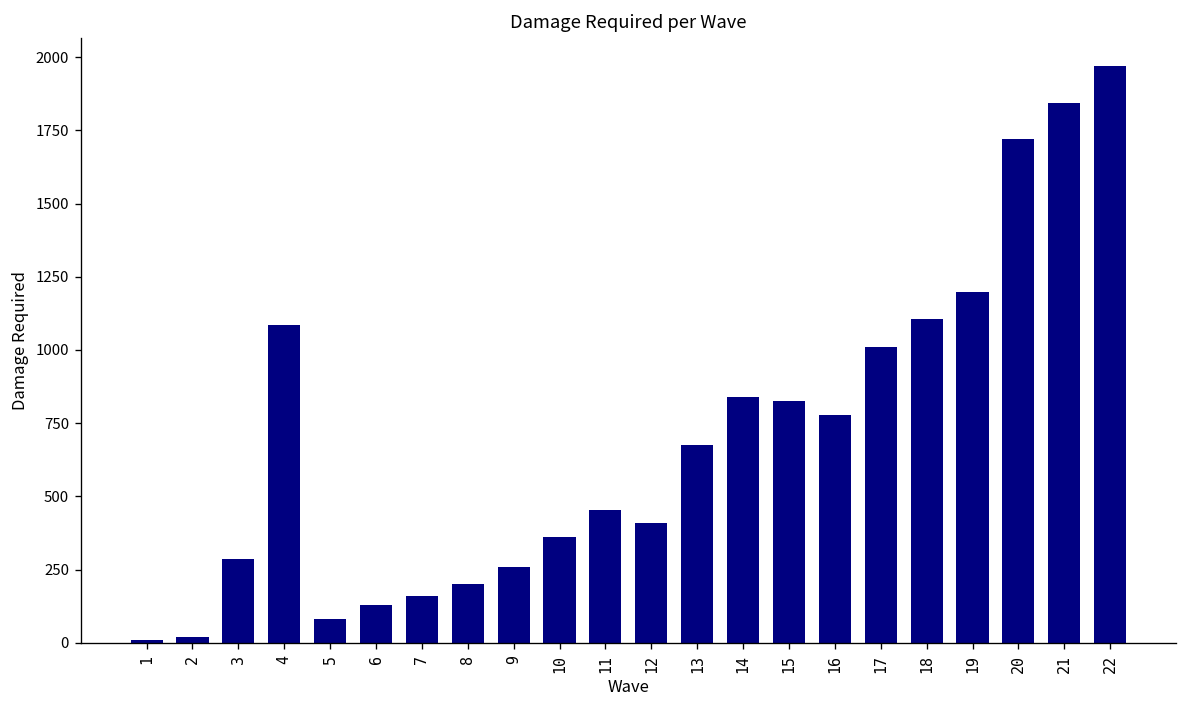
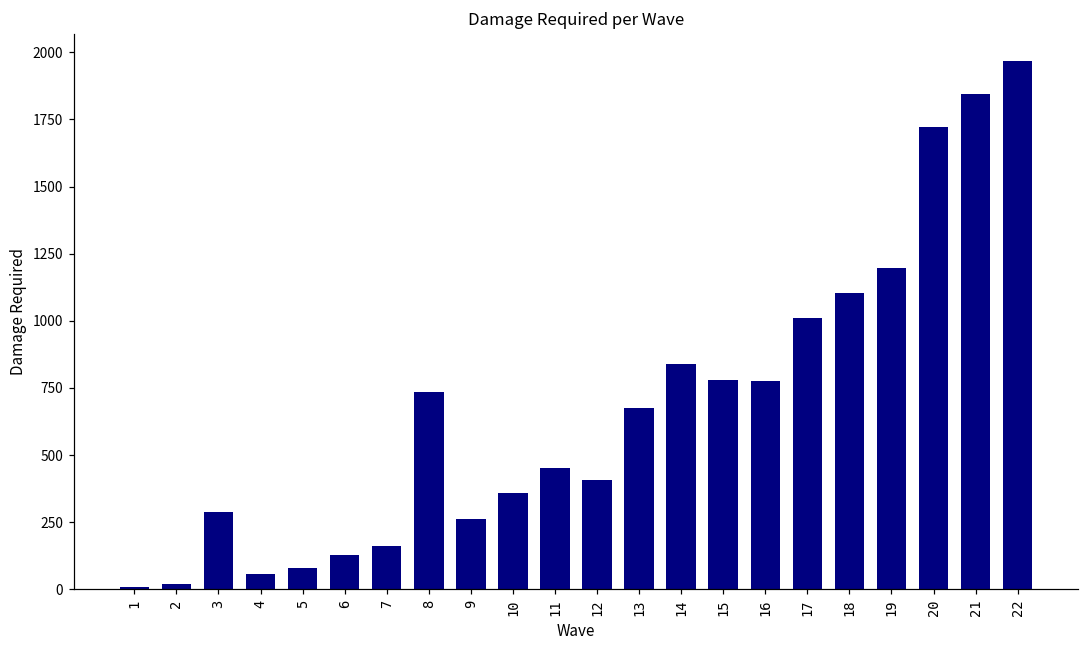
4: 1090 -> 60
8: 200 -> 730
15: 830 -> 780
